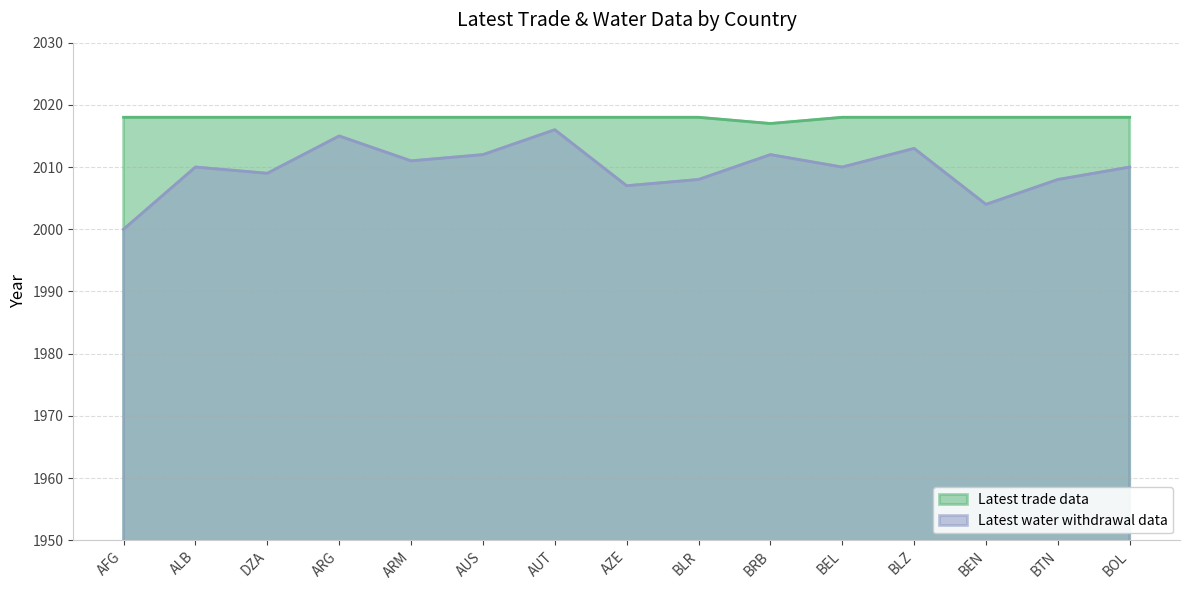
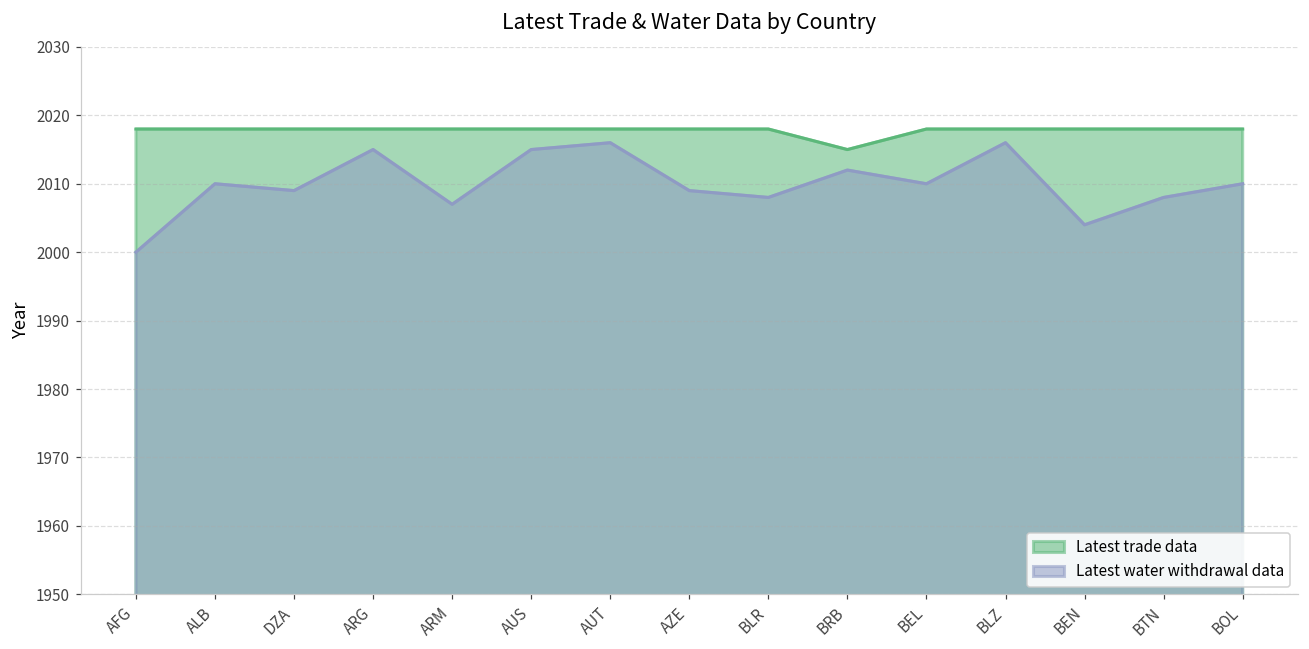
Latest water withdrawal data, ARM: 2011 -> 2007
Latest water withdrawal data, AUS: 2012 -> 2015
Latest water withdrawal data, AZE: 2007 -> 2009
Latest trade data, BRB: 2017 -> 2015
Latest water withdrawal data, BLZ: 2013 -> 2016
